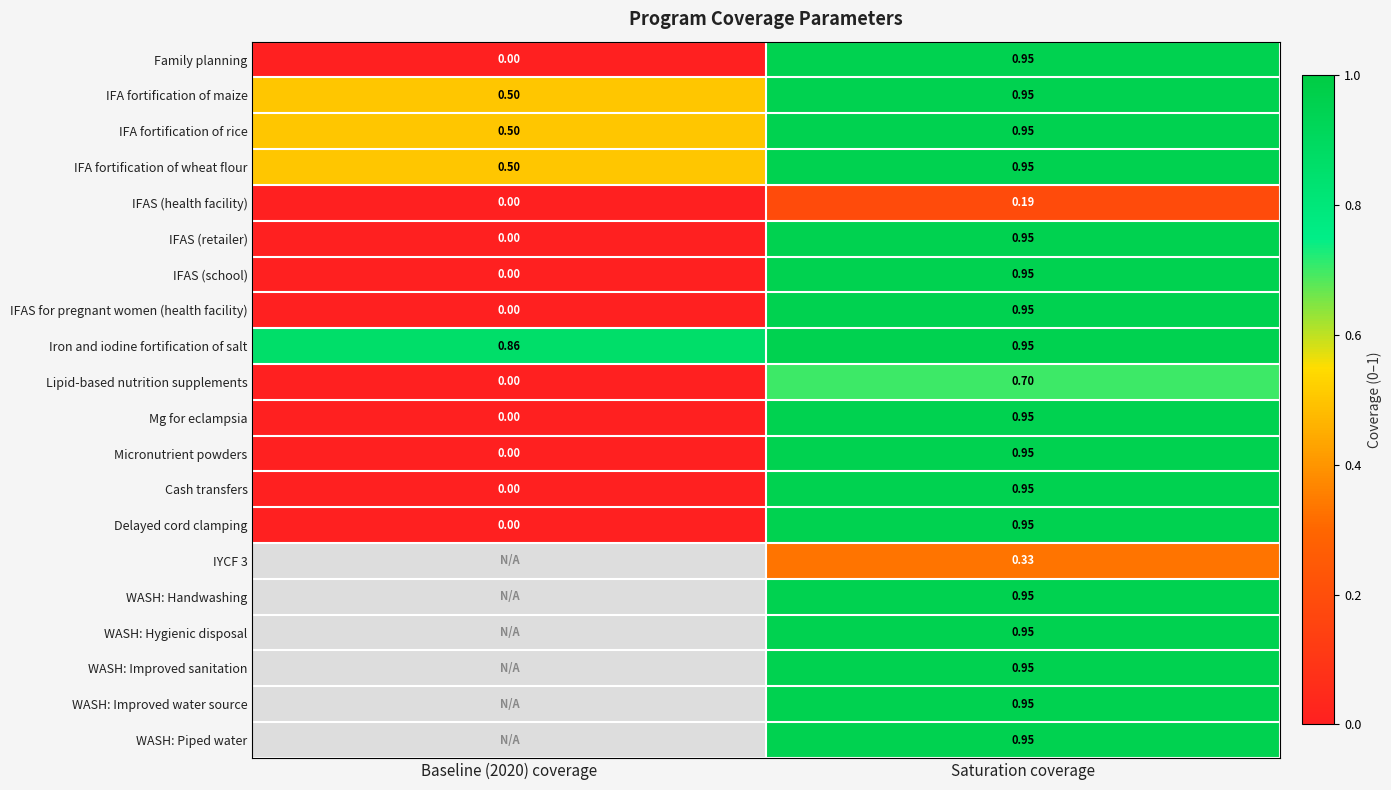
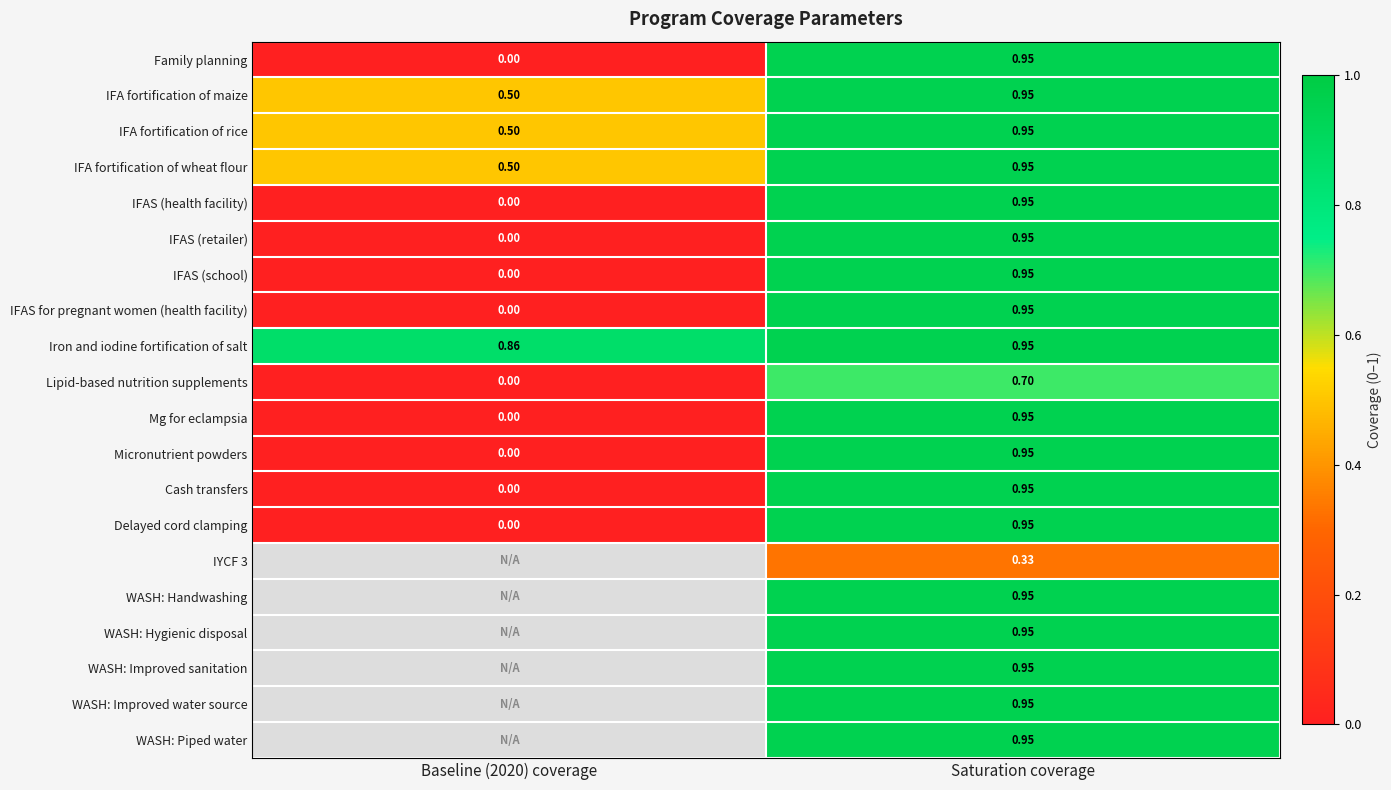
IFAS (health facility), Saturation coverage: 0.19 -> 0.95
